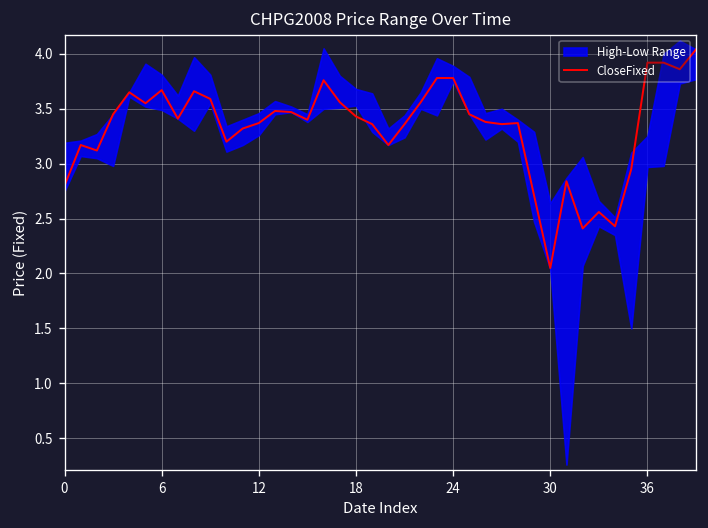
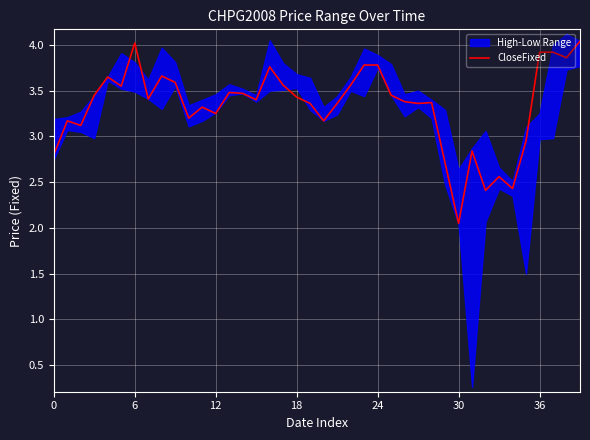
CloseFixed, 6: 3.7 -> 4.0
CloseFixed, 12: 3.4 -> 3.3
